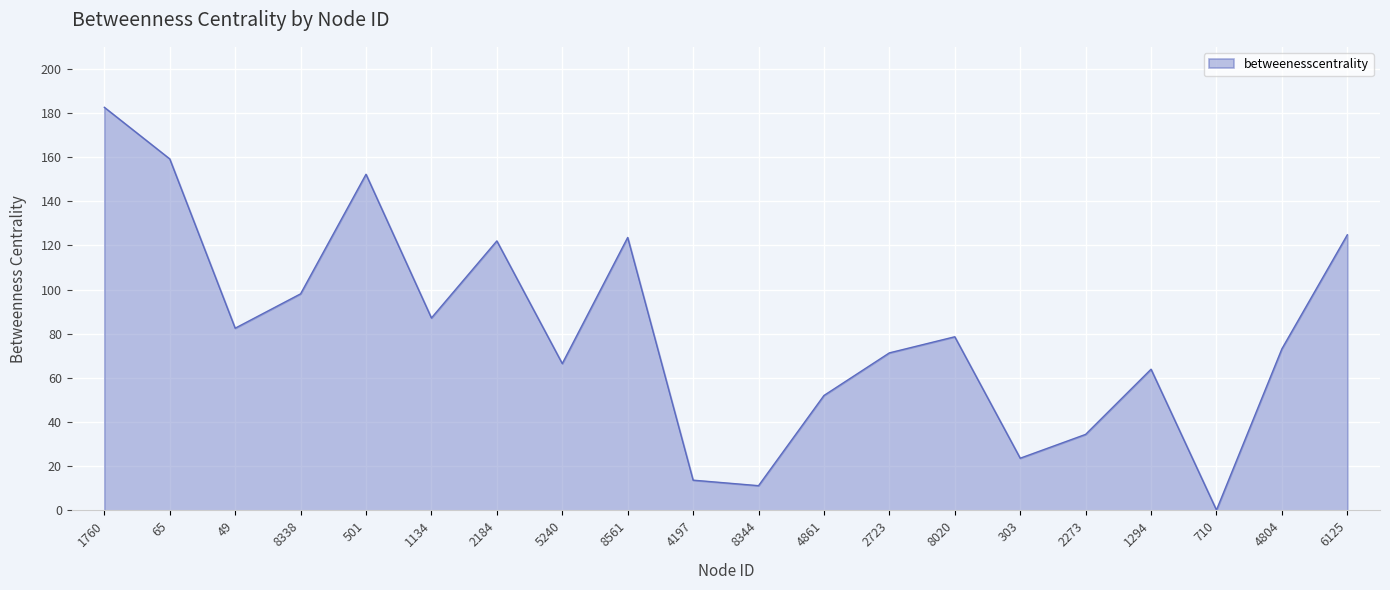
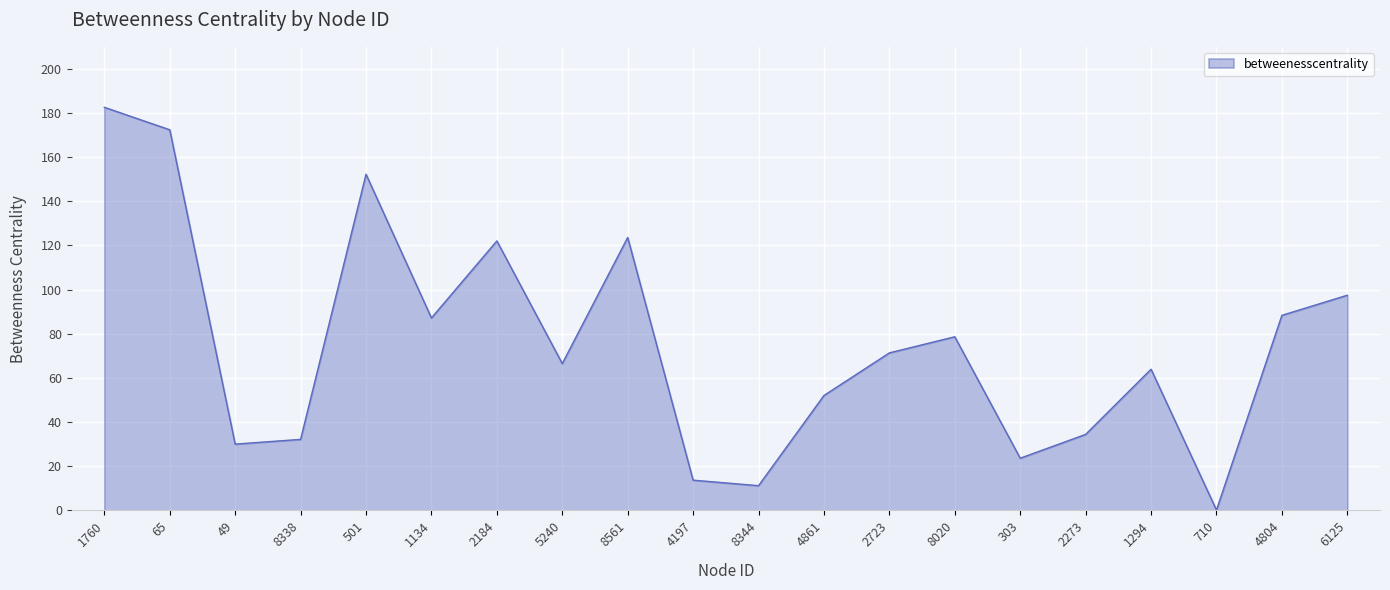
65: 159 -> 172
49: 83 -> 30
8338: 98 -> 32
4804: 73 -> 88
6125: 125 -> 97
